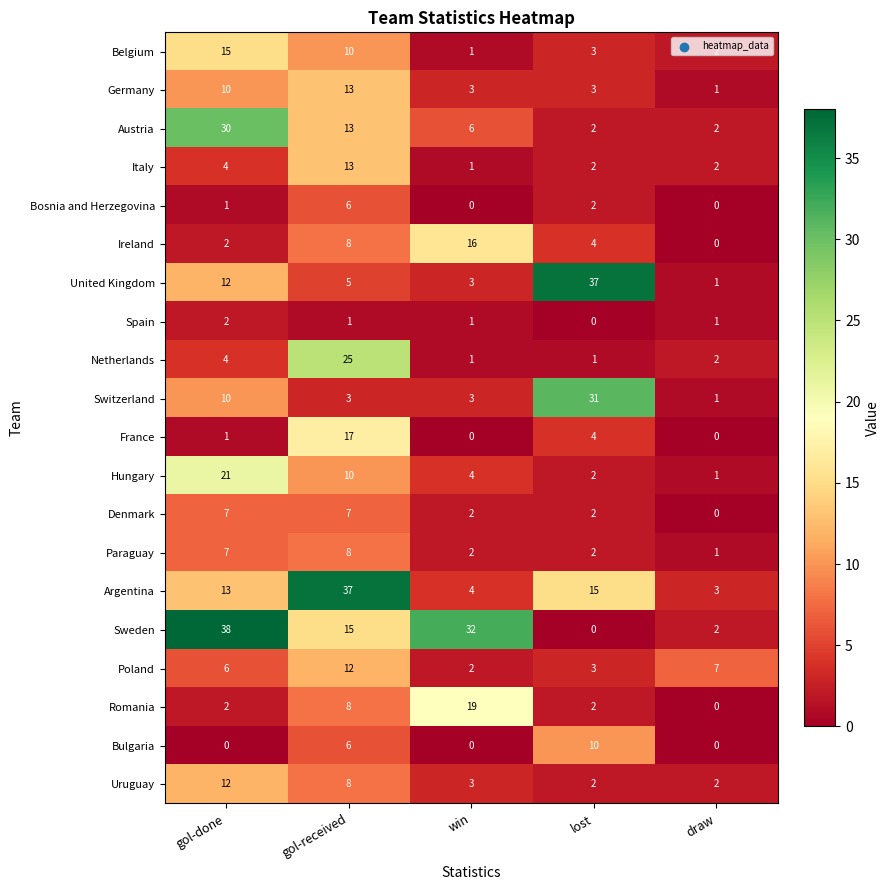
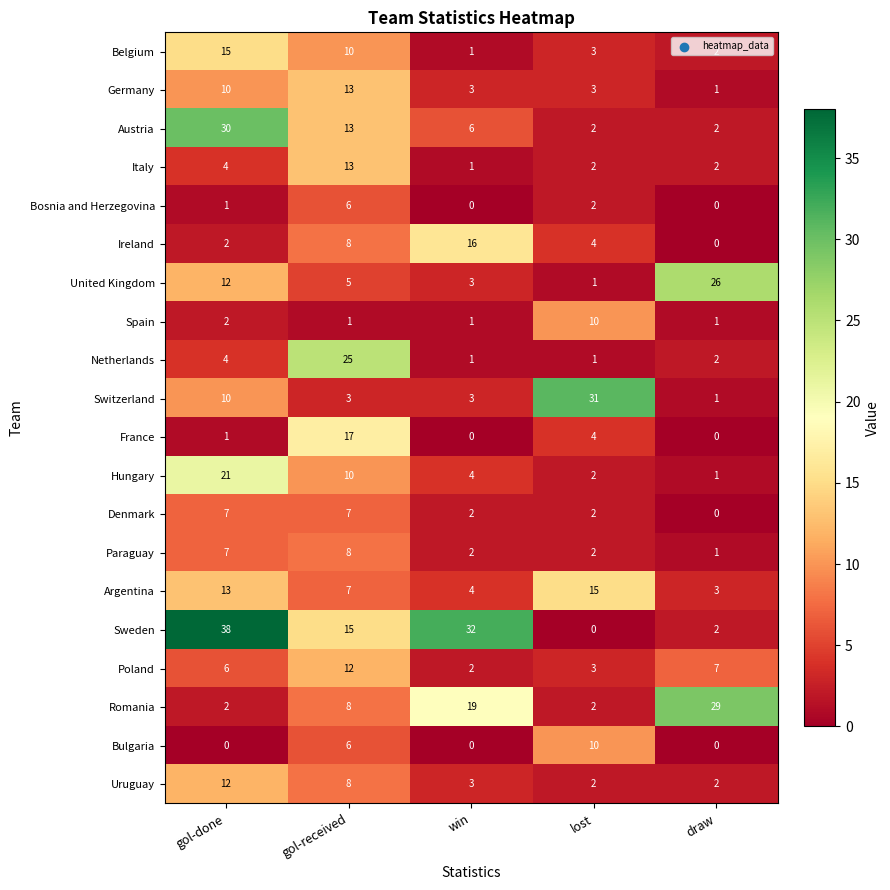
United Kingdom, lost: 37 -> 1
United Kingdom, draw: 1 -> 26
Spain, lost: 0 -> 10
Argentina, gol-received: 37 -> 7
Romania, draw: 0 -> 29
